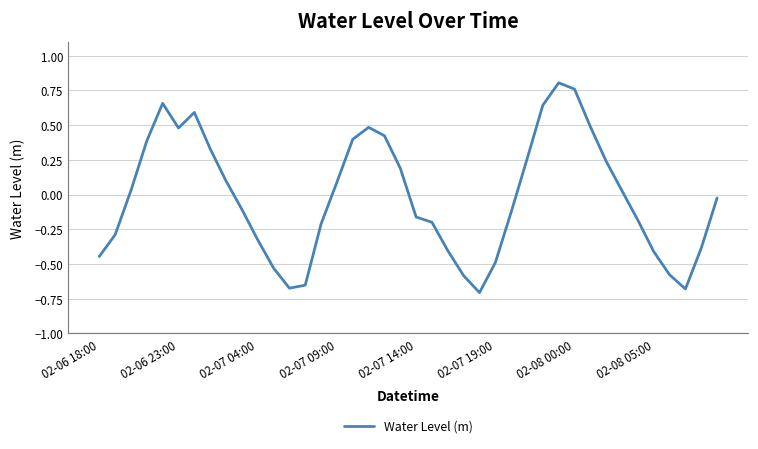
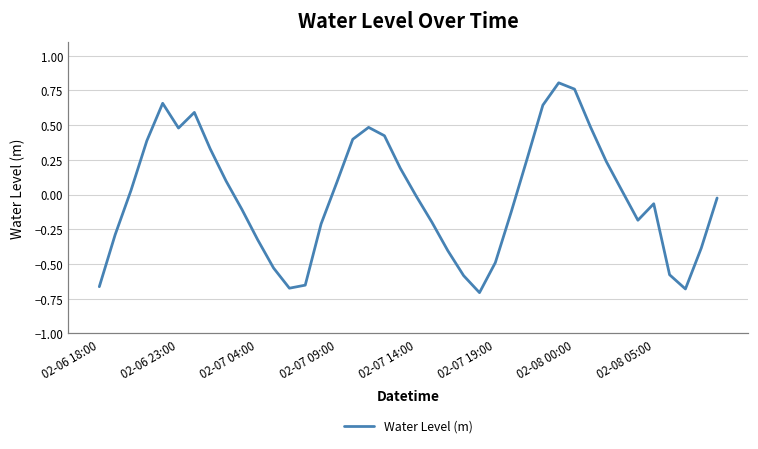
02-06 18:00: -0.45 -> -0.66
02-07 14:00: -0.16 -> -0.01
02-08 05:00: -0.41 -> -0.07
